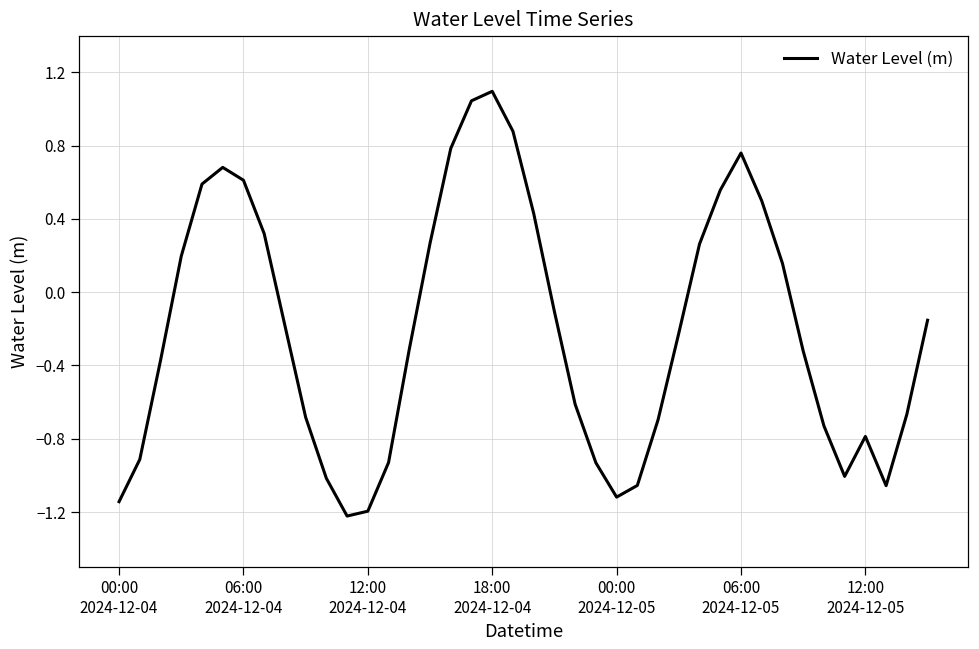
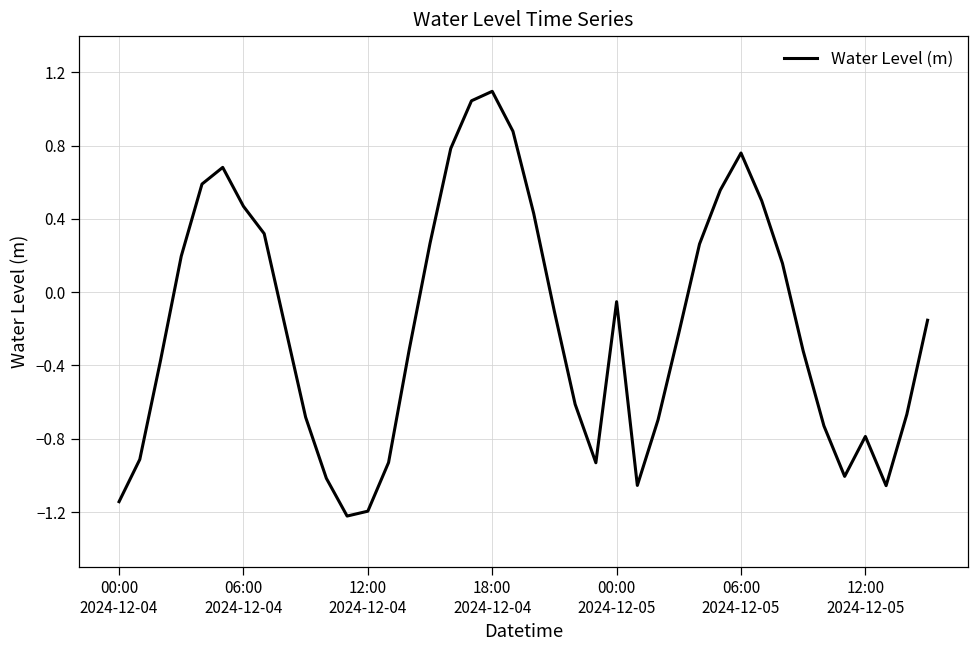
06:00 2024-12-04: 0.61 -> 0.47
00:00 2024-12-05: -1.12 -> -0.05
